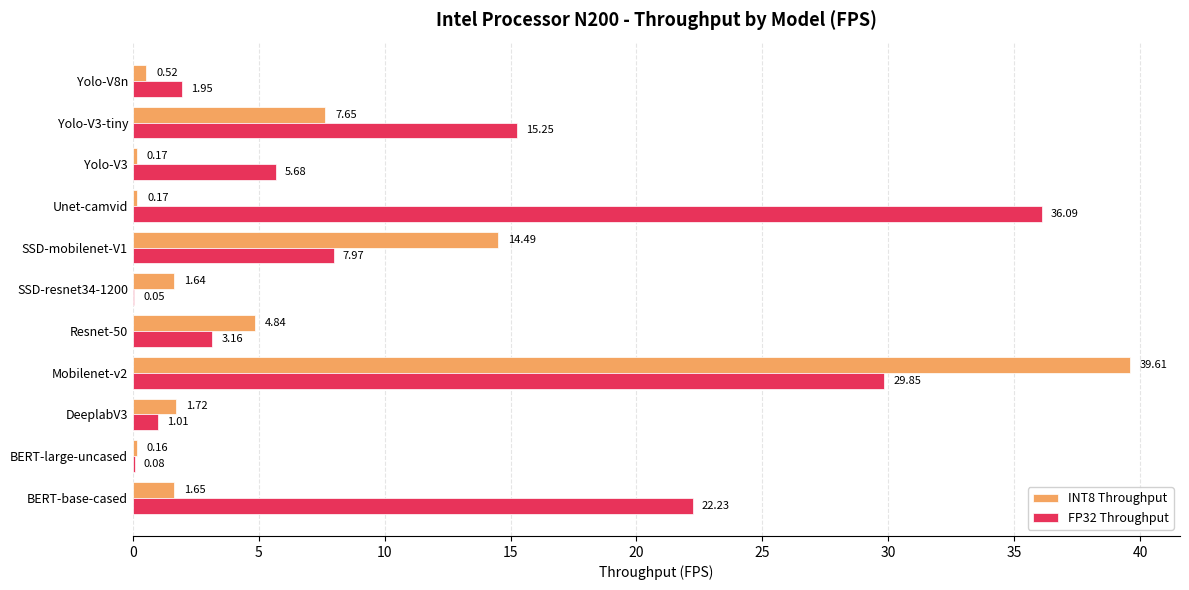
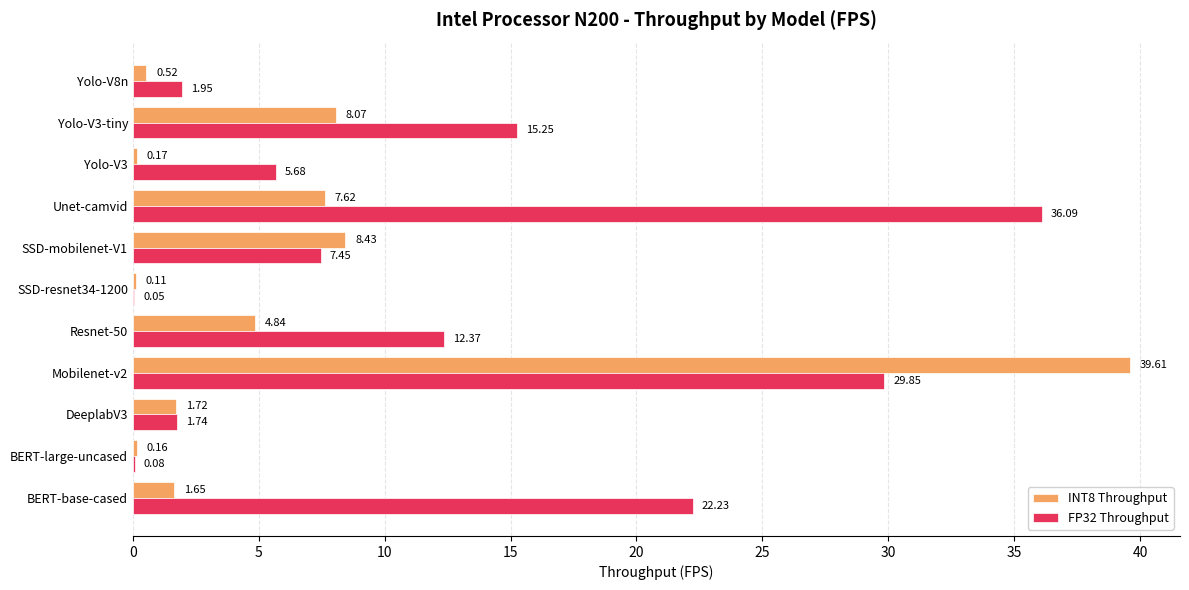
INT8 Throughput, Yolo-V3-tiny: 7.65 -> 8.07
INT8 Throughput, Unet-camvid: 0.17 -> 7.62
INT8 Throughput, SSD-mobilenet-V1: 14.49 -> 8.43
FP32 Throughput, SSD-mobilenet-V1: 7.97 -> 7.45
INT8 Throughput, SSD-resnet34-1200: 1.64 -> 0.11
FP32 Throughput, Resnet-50: 3.16 -> 12.37
FP32 Throughput, DeeplabV3: 1.01 -> 1.74
